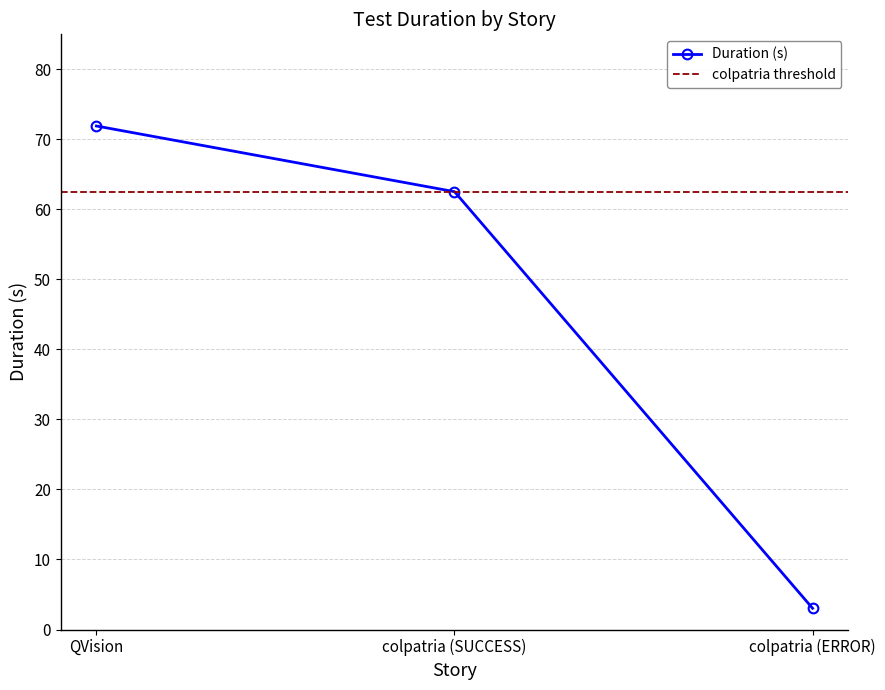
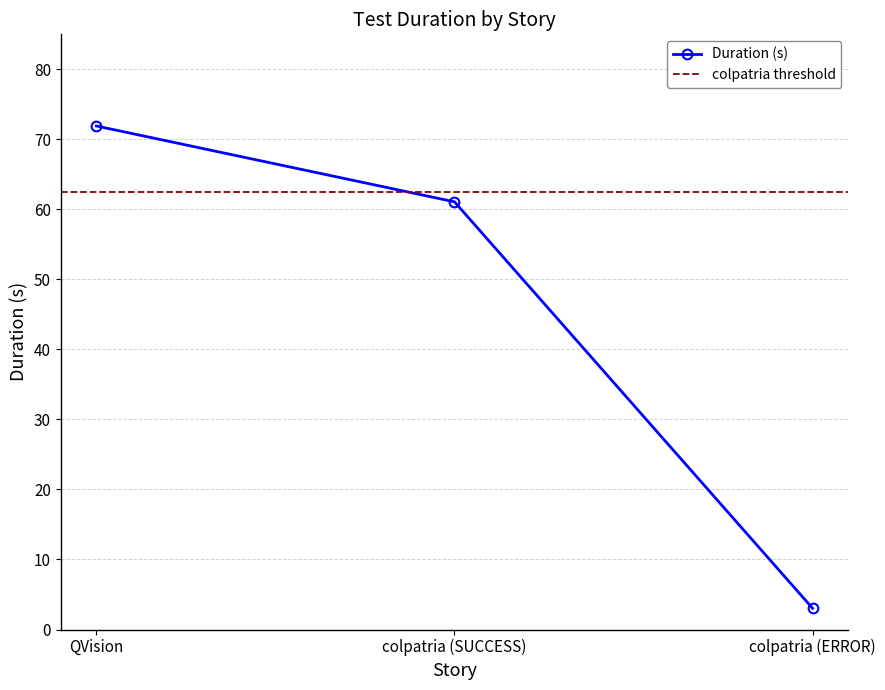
colpatria (SUCCESS): 63 -> 61
